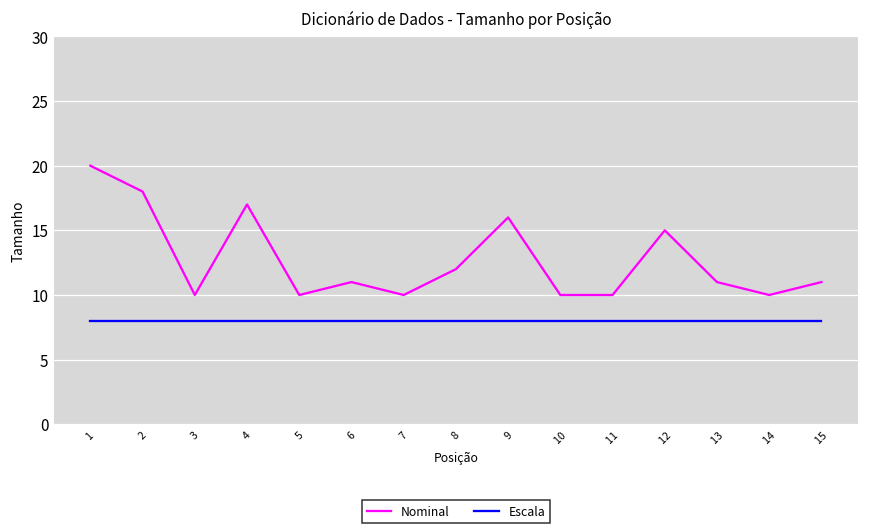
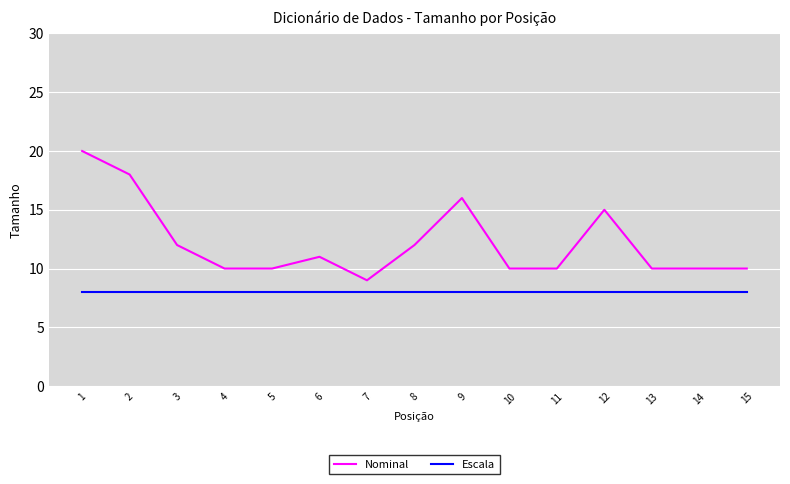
Nominal, 3: 10 -> 12
Nominal, 4: 17 -> 10
Nominal, 7: 10 -> 9
Nominal, 13: 11 -> 10
Nominal, 15: 11 -> 10
